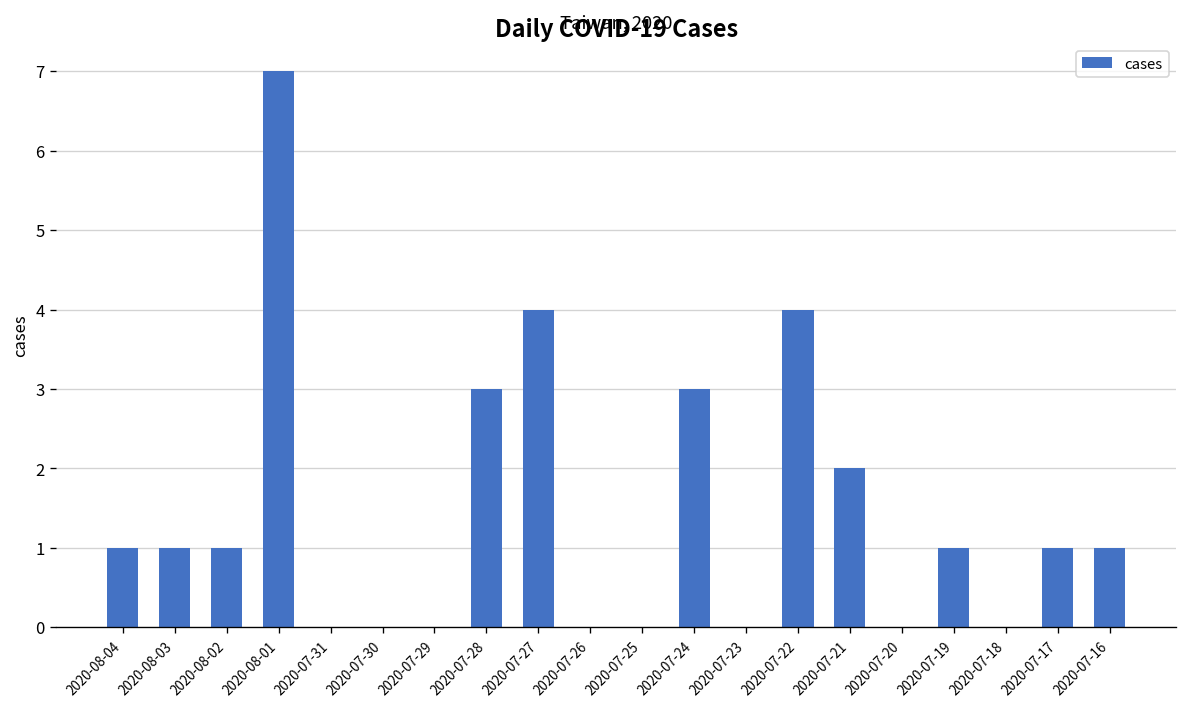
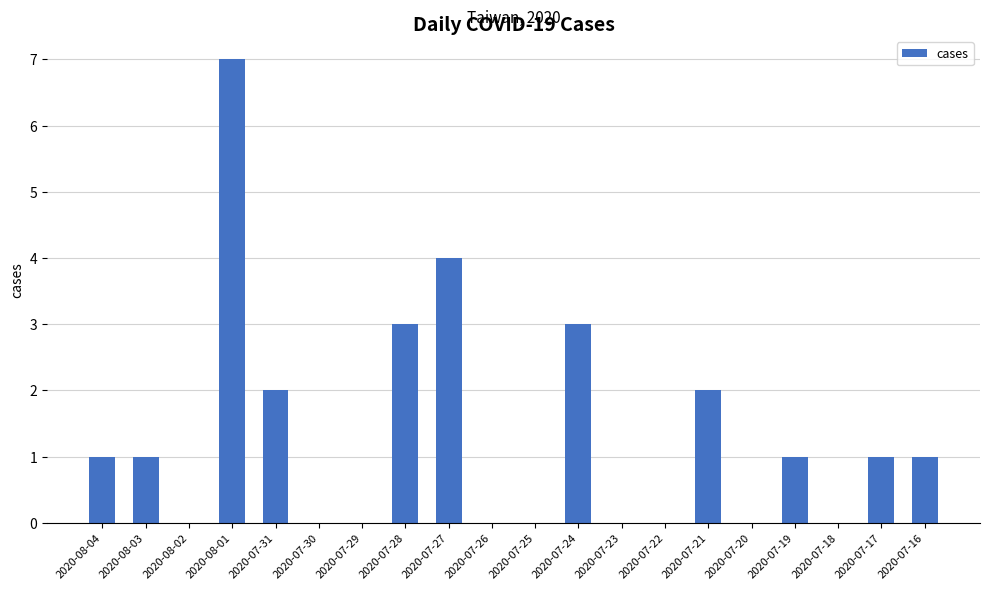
2020-08-02: 1 -> 0
2020-07-31: 0 -> 2
2020-07-22: 4 -> 0
